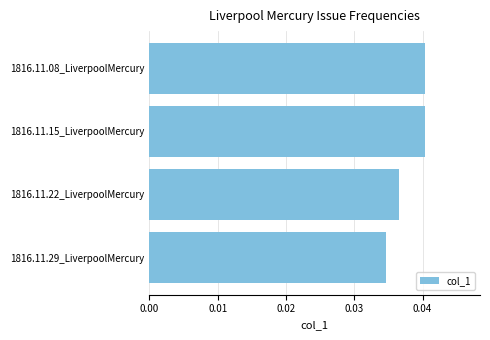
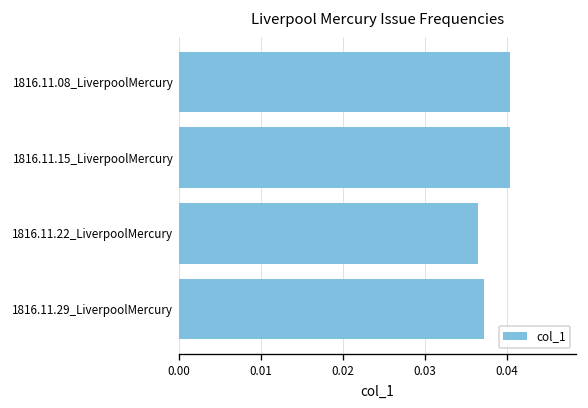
1816.11.29_LiverpoolMercury: 0.035 -> 0.037
